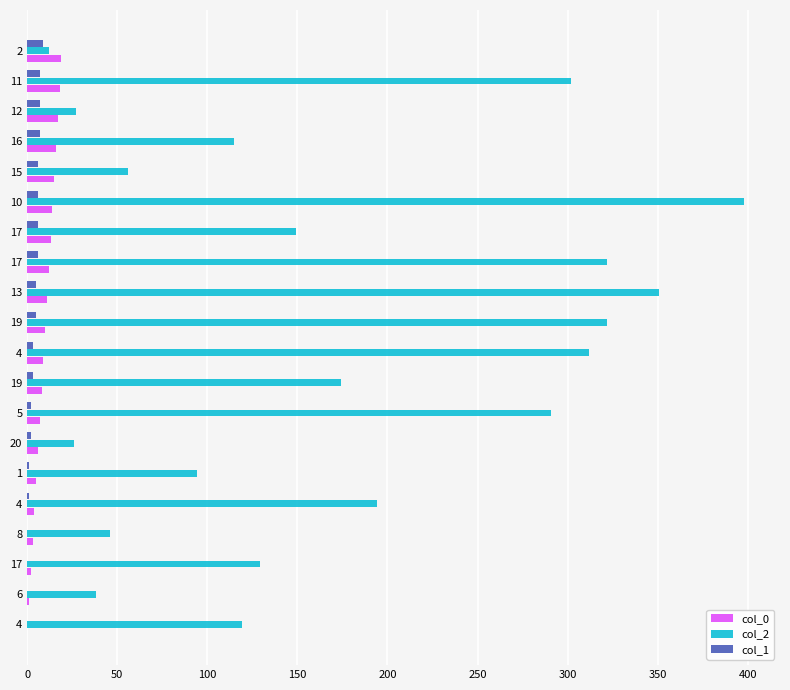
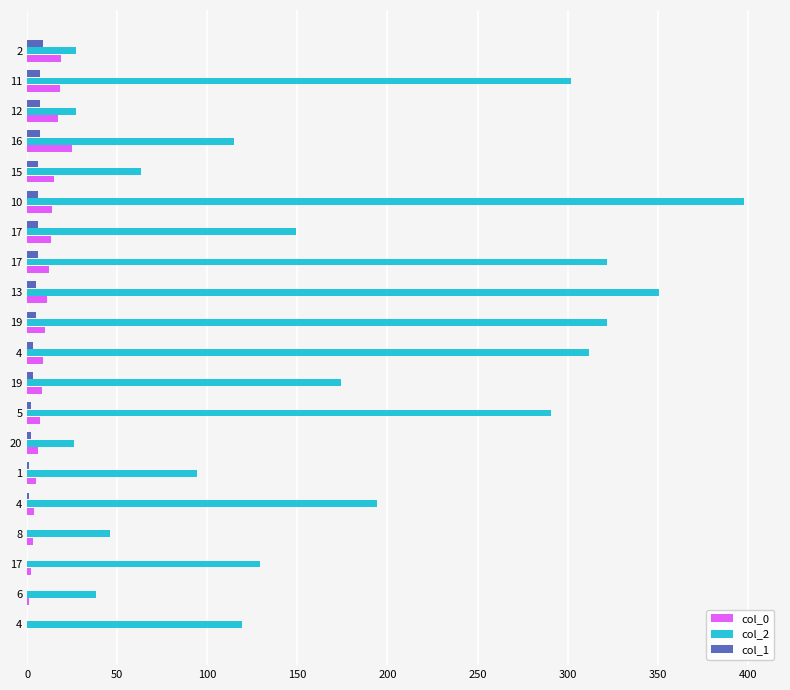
col_2, 2: 12 -> 27
col_0, 16: 16 -> 25
col_2, 15: 56 -> 63
